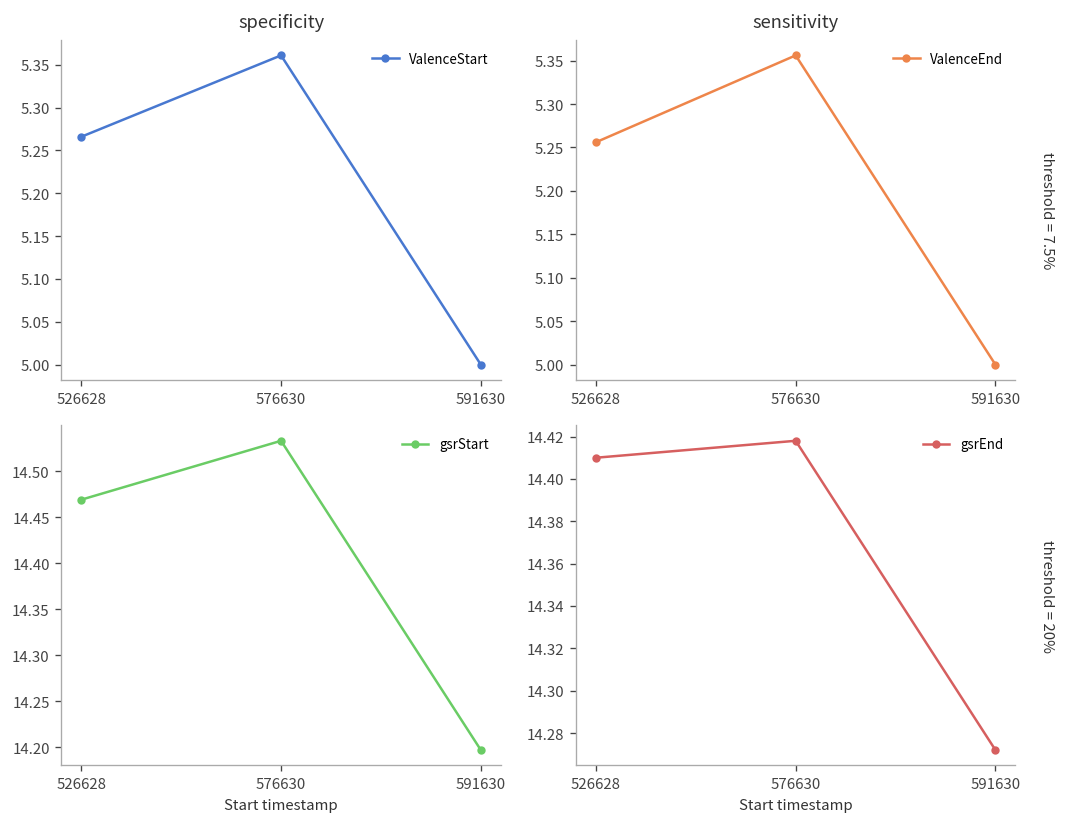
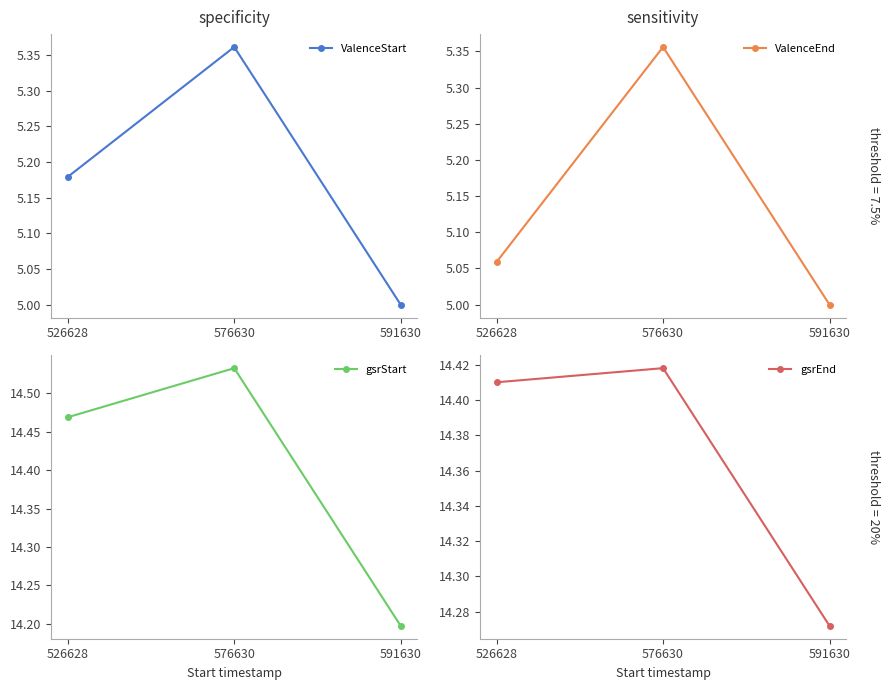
specificity, 526628: 5.27 -> 5.18
sensitivity, 526628: 5.26 -> 5.06
